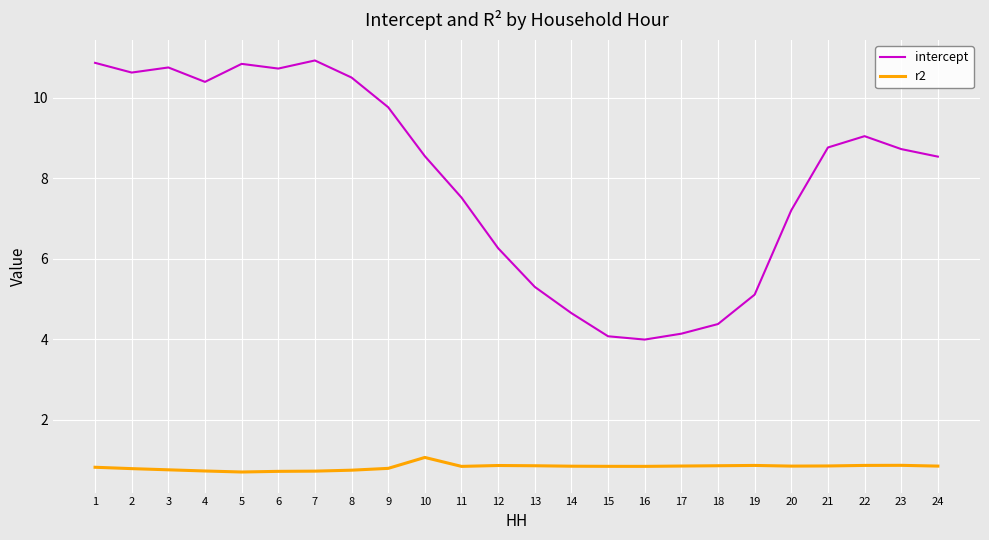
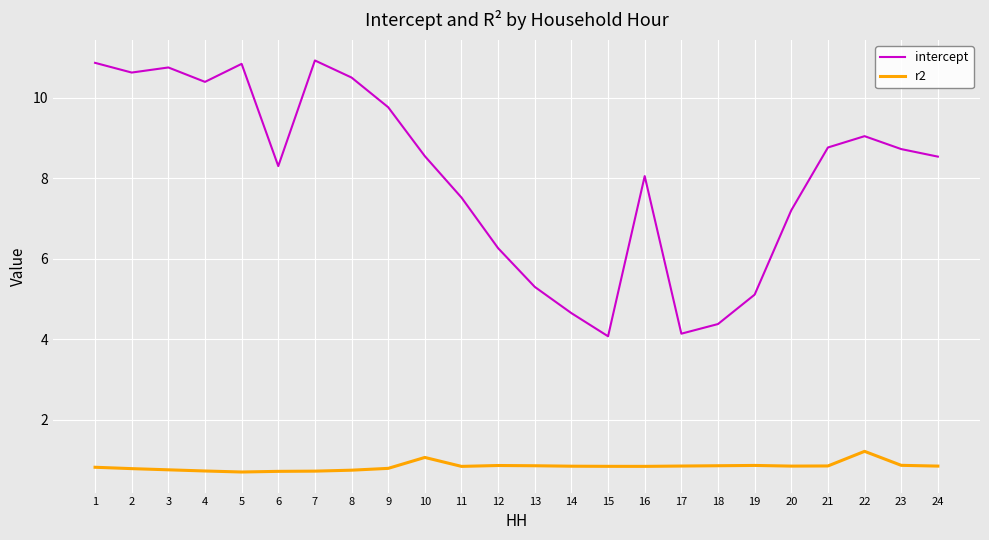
intercept, 6: 10.7 -> 8.3
intercept, 16: 4.0 -> 8.1
r2, 22: 0.9 -> 1.2
